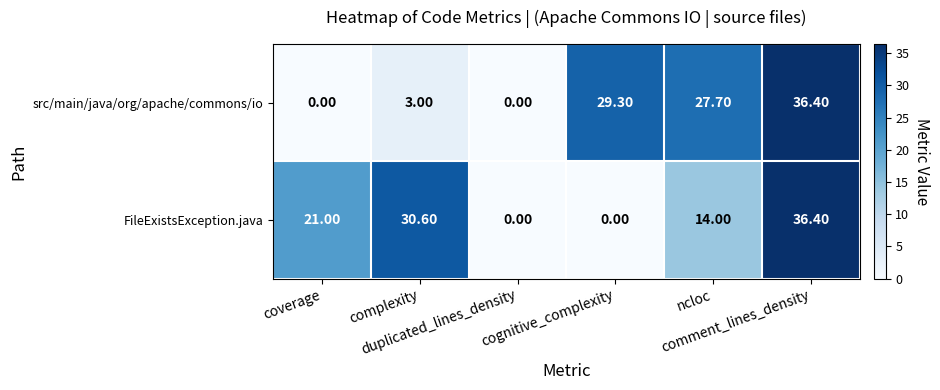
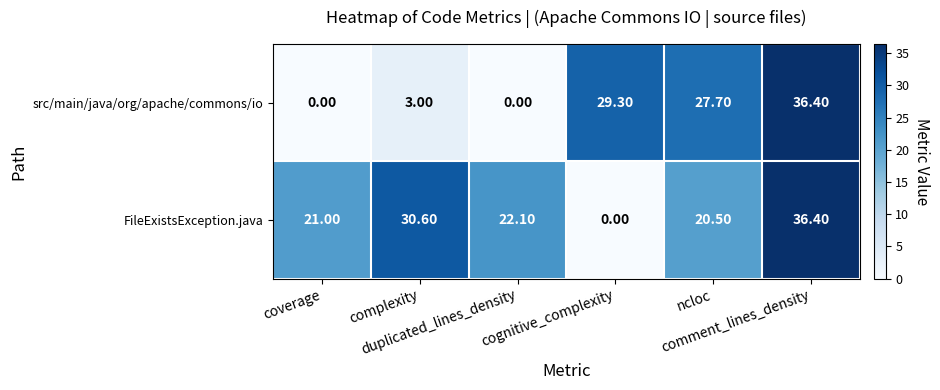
FileExistsException.java, duplicated_lines_density: 0.00 -> 22.10
FileExistsException.java, ncloc: 14.00 -> 20.50
